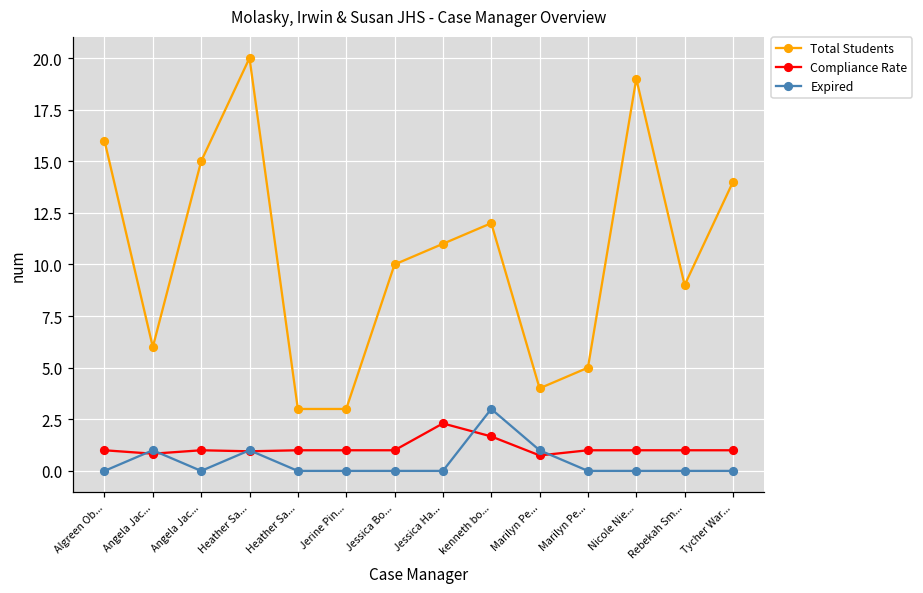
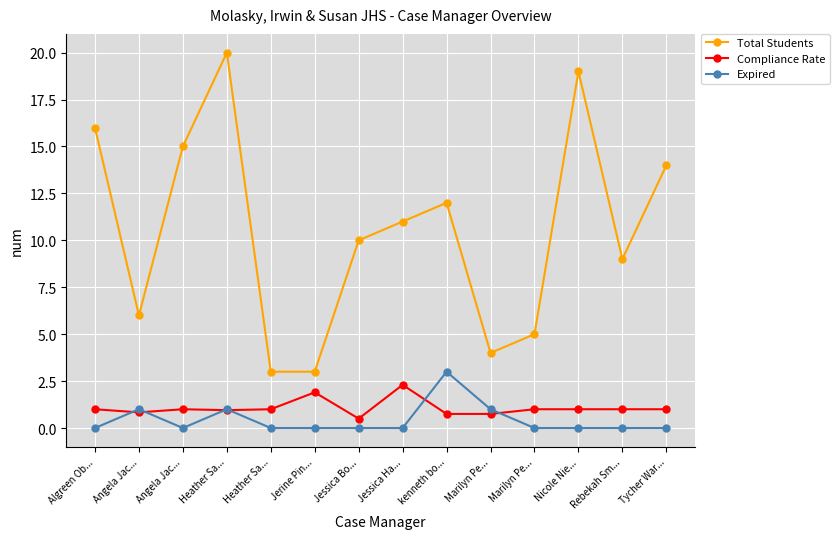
Compliance Rate, Jerine Pin...: 1.0 -> 1.9
Compliance Rate, Jessica Bo...: 1.0 -> 0.5
Compliance Rate, kenneth bo...: 1.7 -> 0.8
